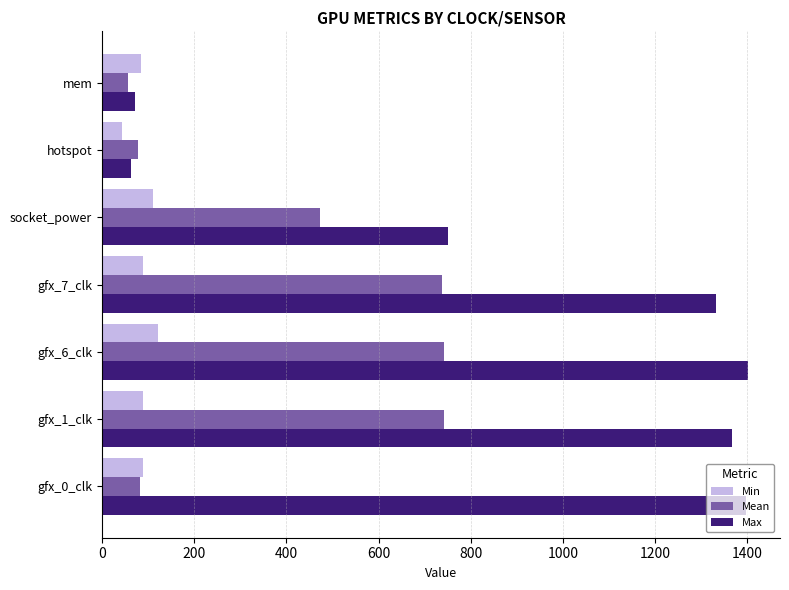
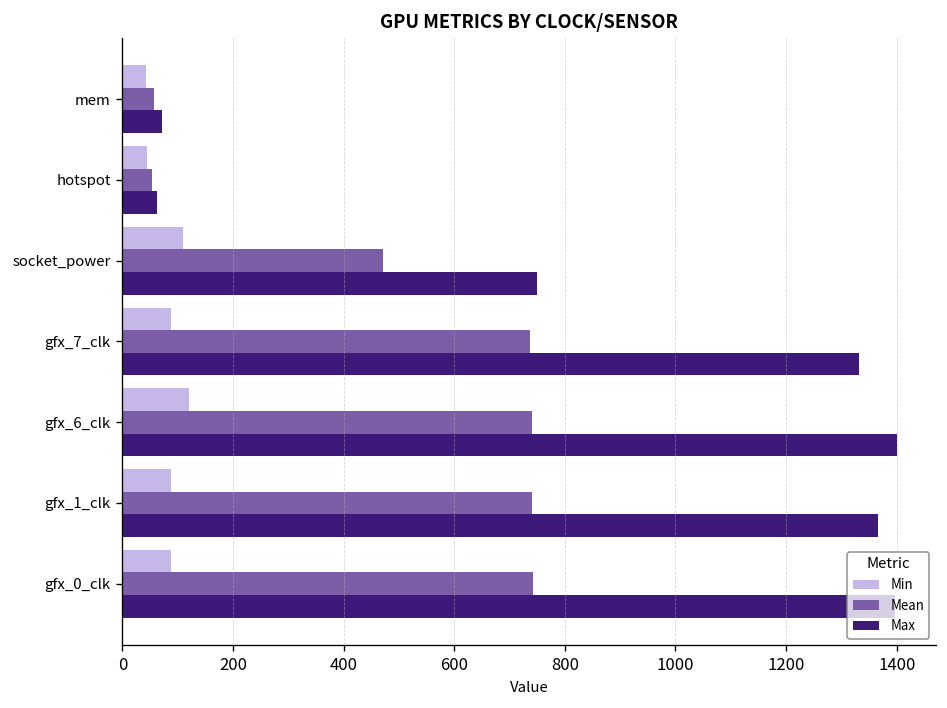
Min, mem: 90 -> 40
Mean, hotspot: 80 -> 50
Mean, gfx_0_clk: 80 -> 740
